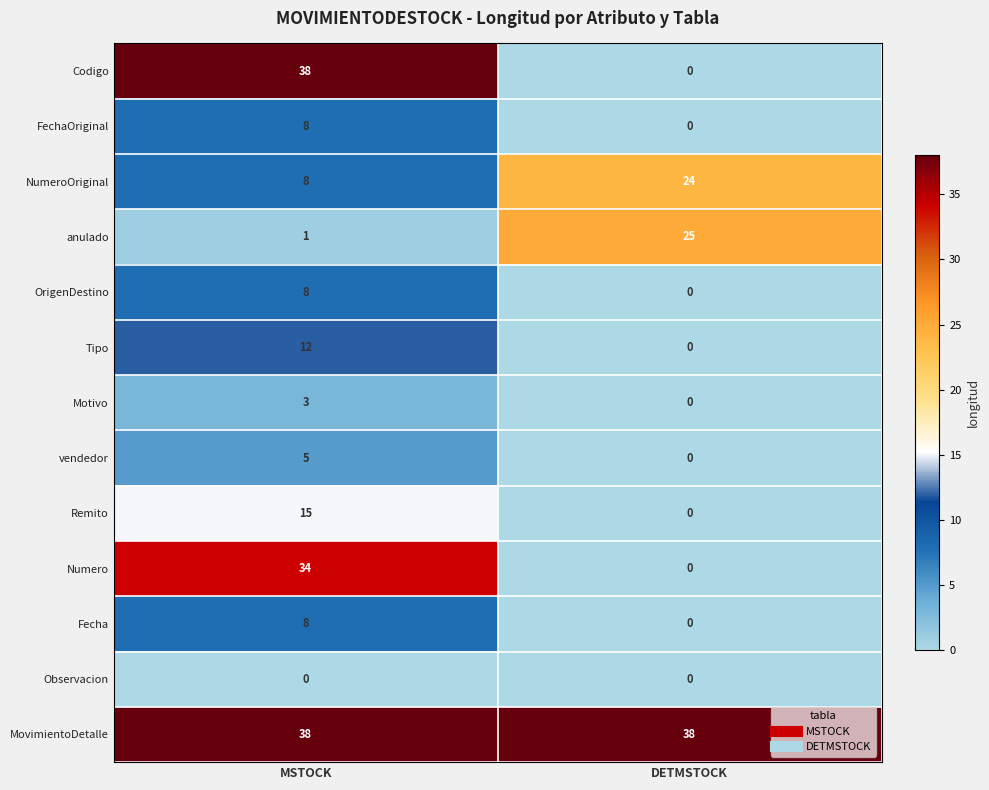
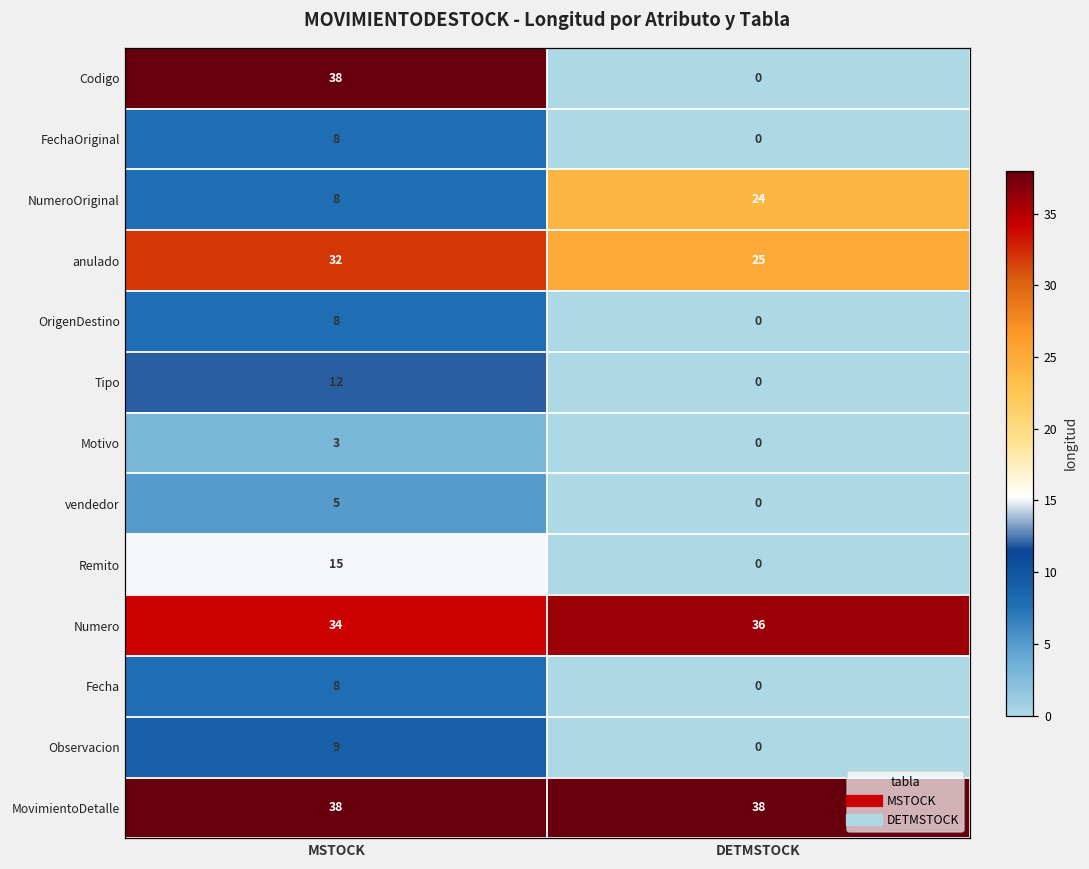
anulado, MSTOCK: 1 -> 32
Numero, DETMSTOCK: 0 -> 36
Observacion, MSTOCK: 0 -> 9
